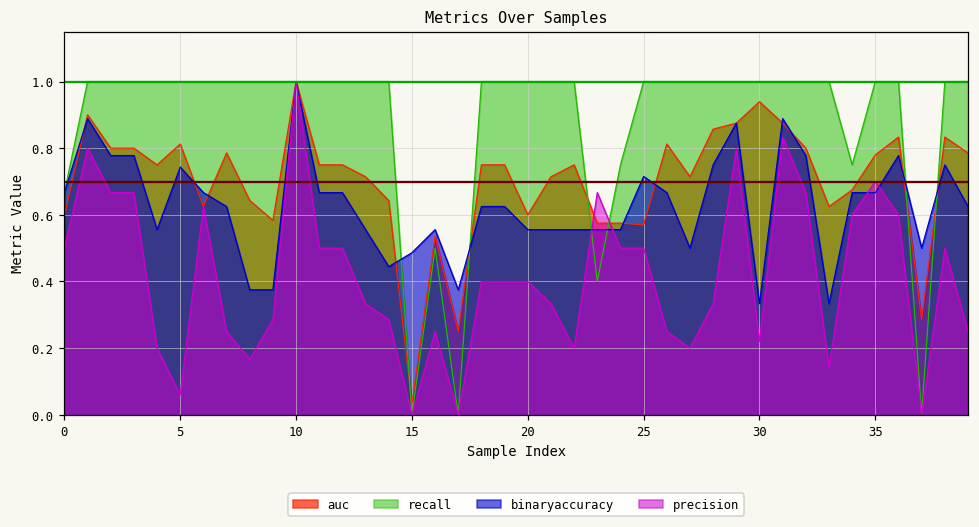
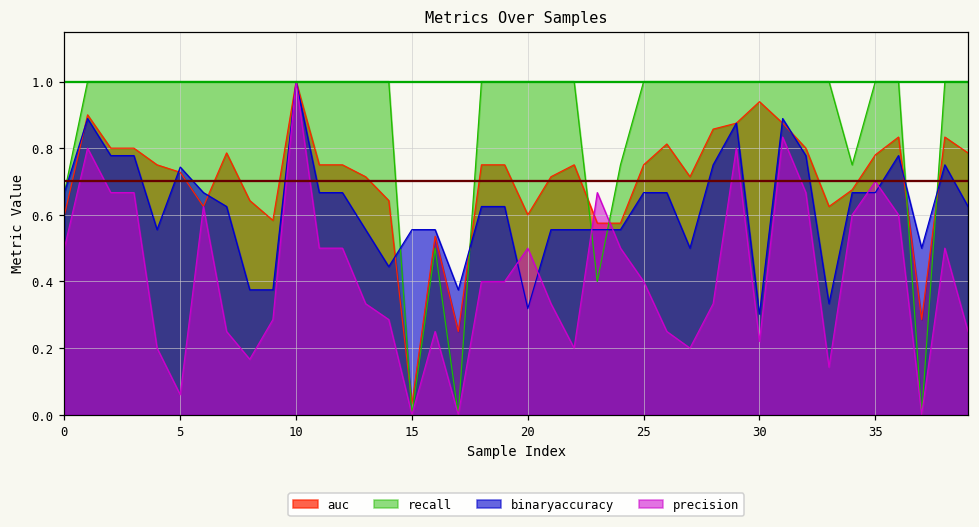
auc, 5: 0.81 -> 0.73
binaryaccuracy, 15: 0.49 -> 0.56
binaryaccuracy, 20: 0.56 -> 0.32
precision, 20: 0.4 -> 0.5
auc, 25: 0.57 -> 0.75
binaryaccuracy, 25: 0.72 -> 0.67
precision, 25: 0.5 -> 0.4
binaryaccuracy, 30: 0.33 -> 0.30
